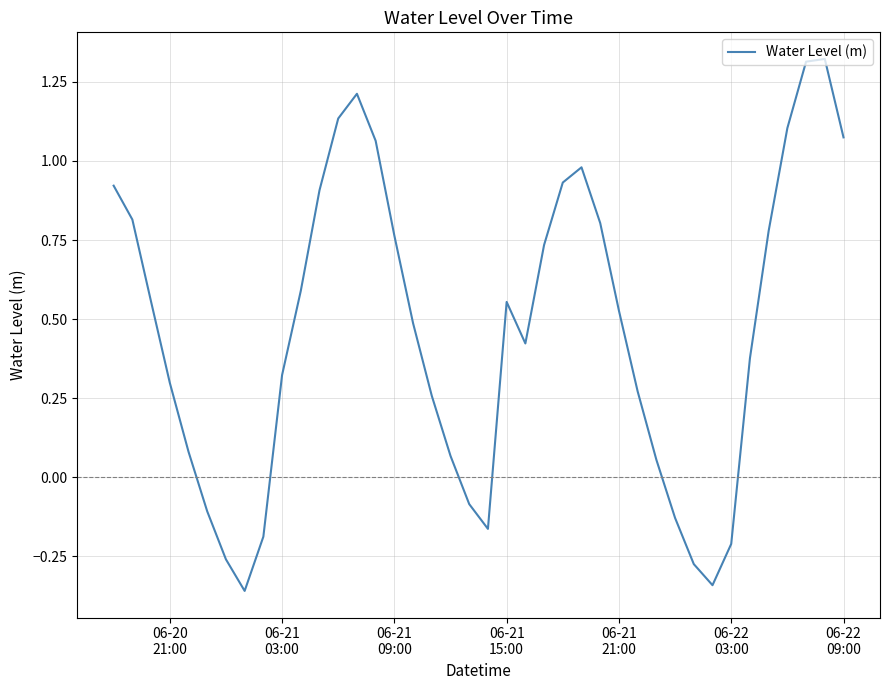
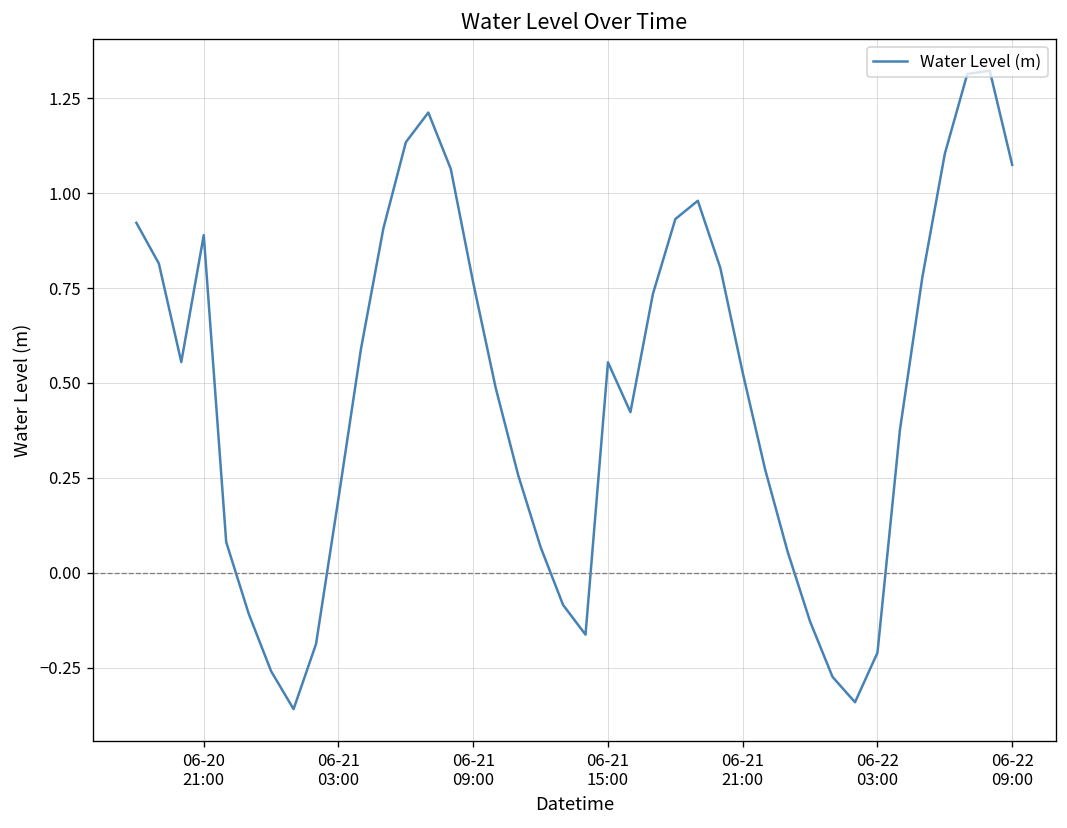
06-20 21:00: 0.30 -> 0.89
06-21 03:00: 0.32 -> 0.20
